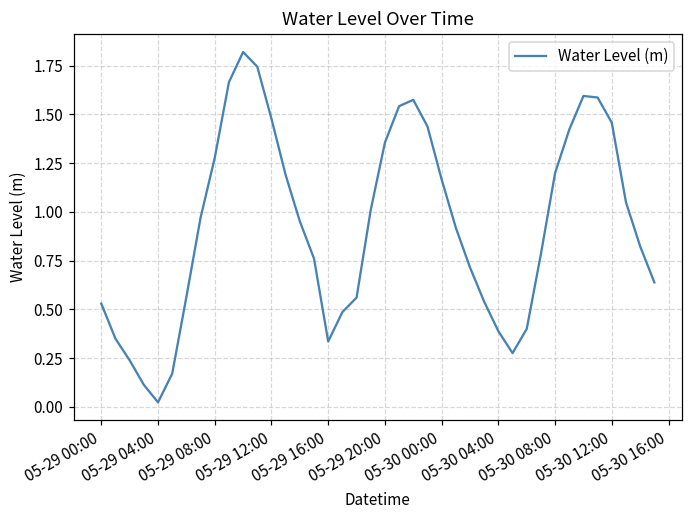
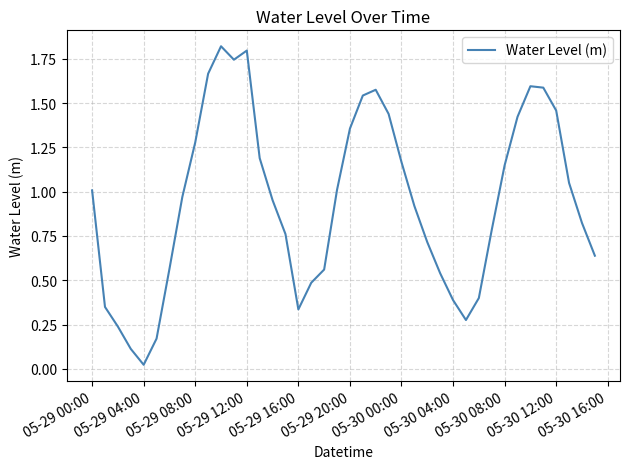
05-29 00:00: 0.53 -> 1.01
05-29 12:00: 1.48 -> 1.80
05-30 08:00: 1.20 -> 1.15
